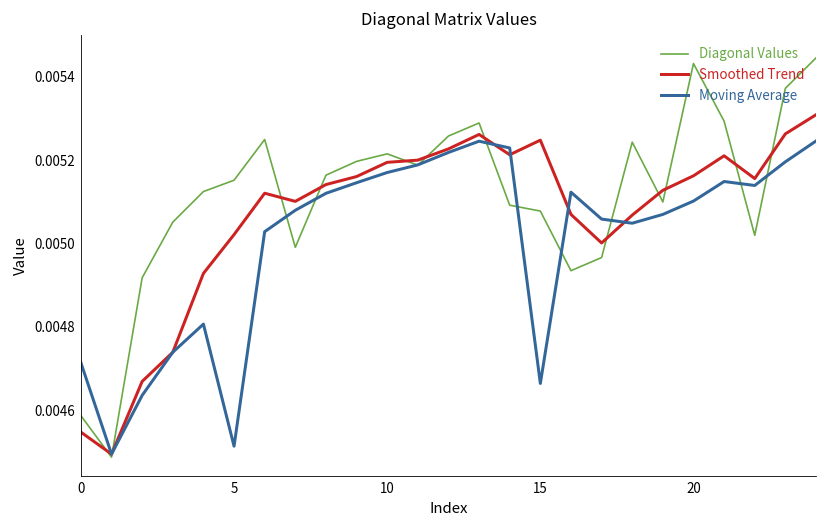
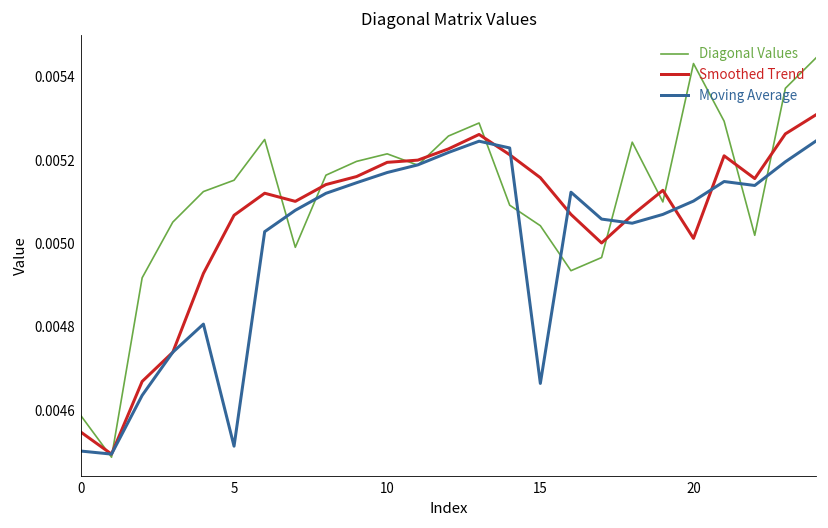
Moving Average, 0: 0.00471 -> 0.00450
Smoothed Trend, 5: 0.00502 -> 0.00507
Diagonal Values, 15: 0.00508 -> 0.00504
Smoothed Trend, 15: 0.00525 -> 0.00516
Smoothed Trend, 20: 0.00516 -> 0.00501
